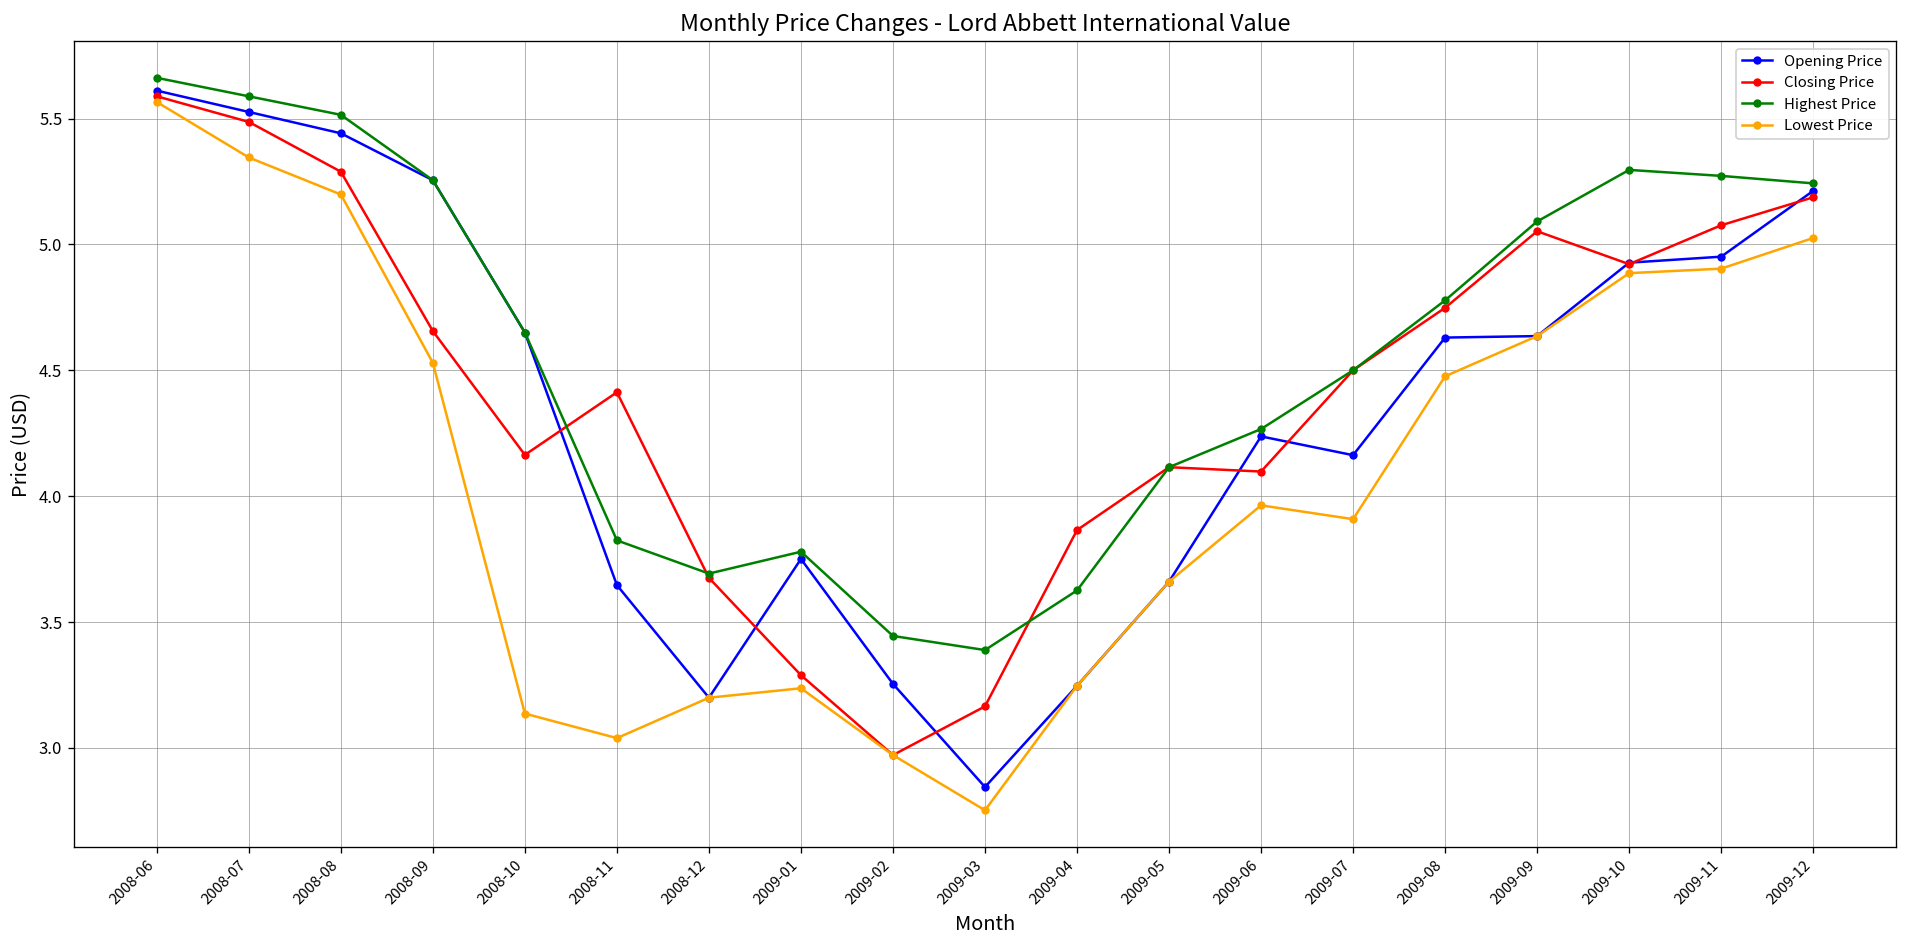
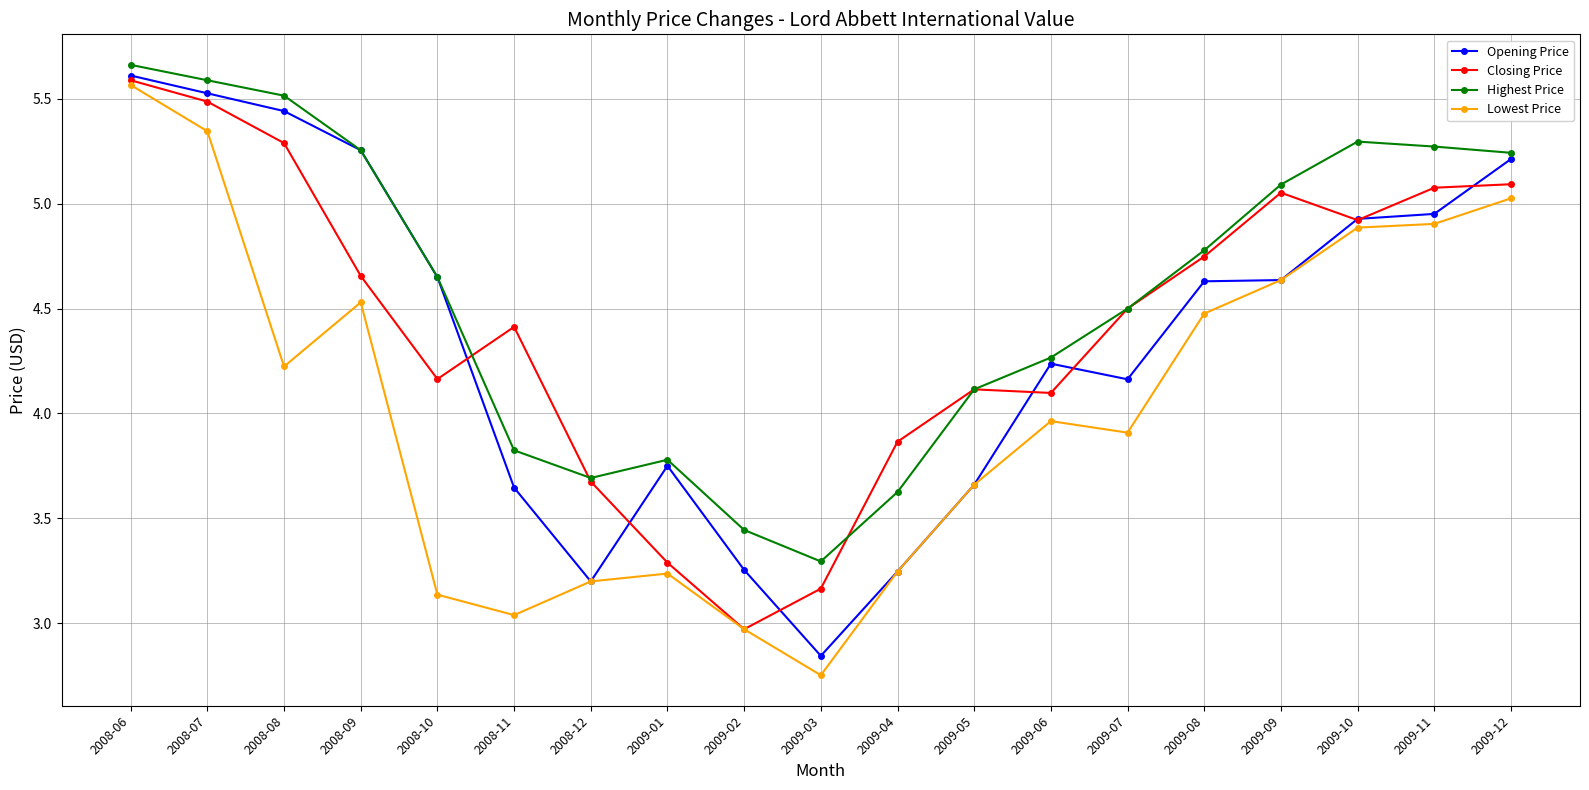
Lowest Price, 2008-08: 5.20 -> 4.22
Highest Price, 2009-03: 3.39 -> 3.29
Closing Price, 2009-12: 5.19 -> 5.09
